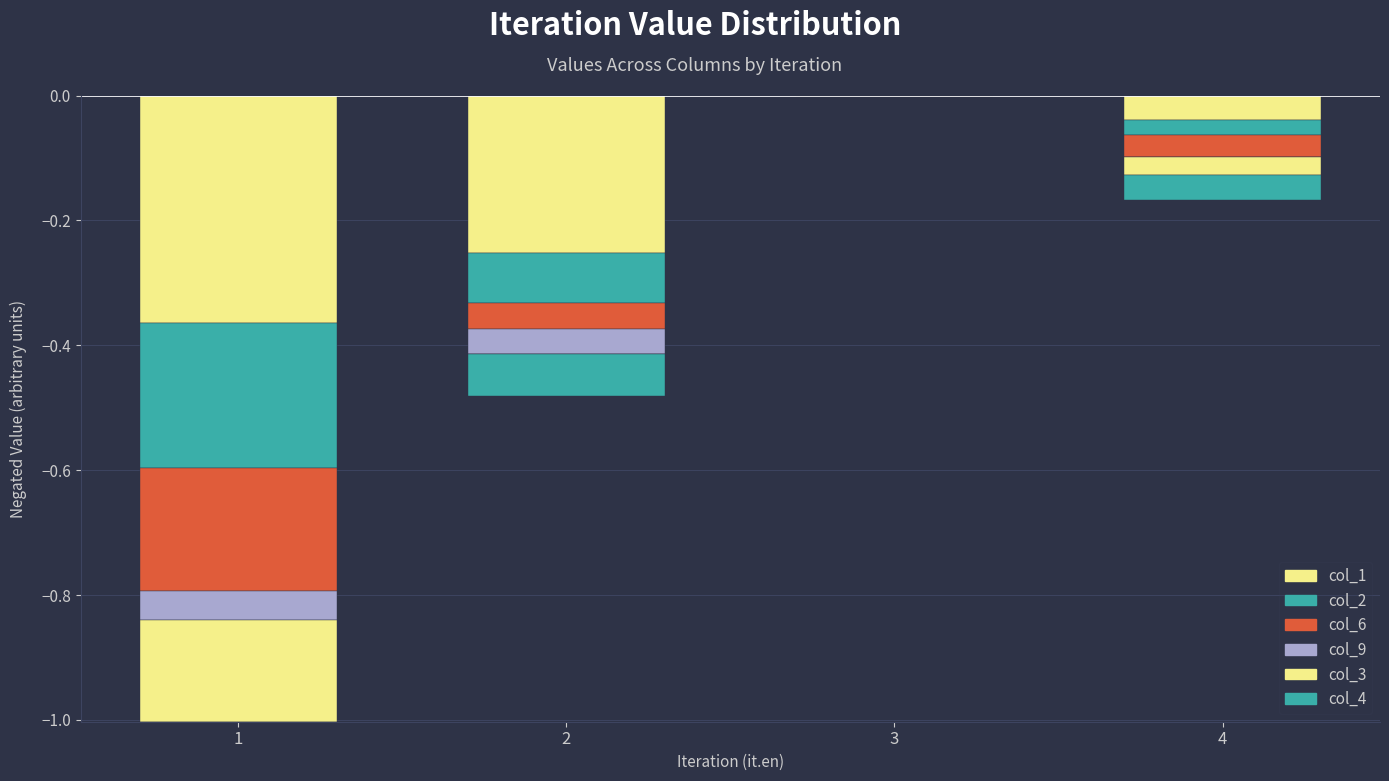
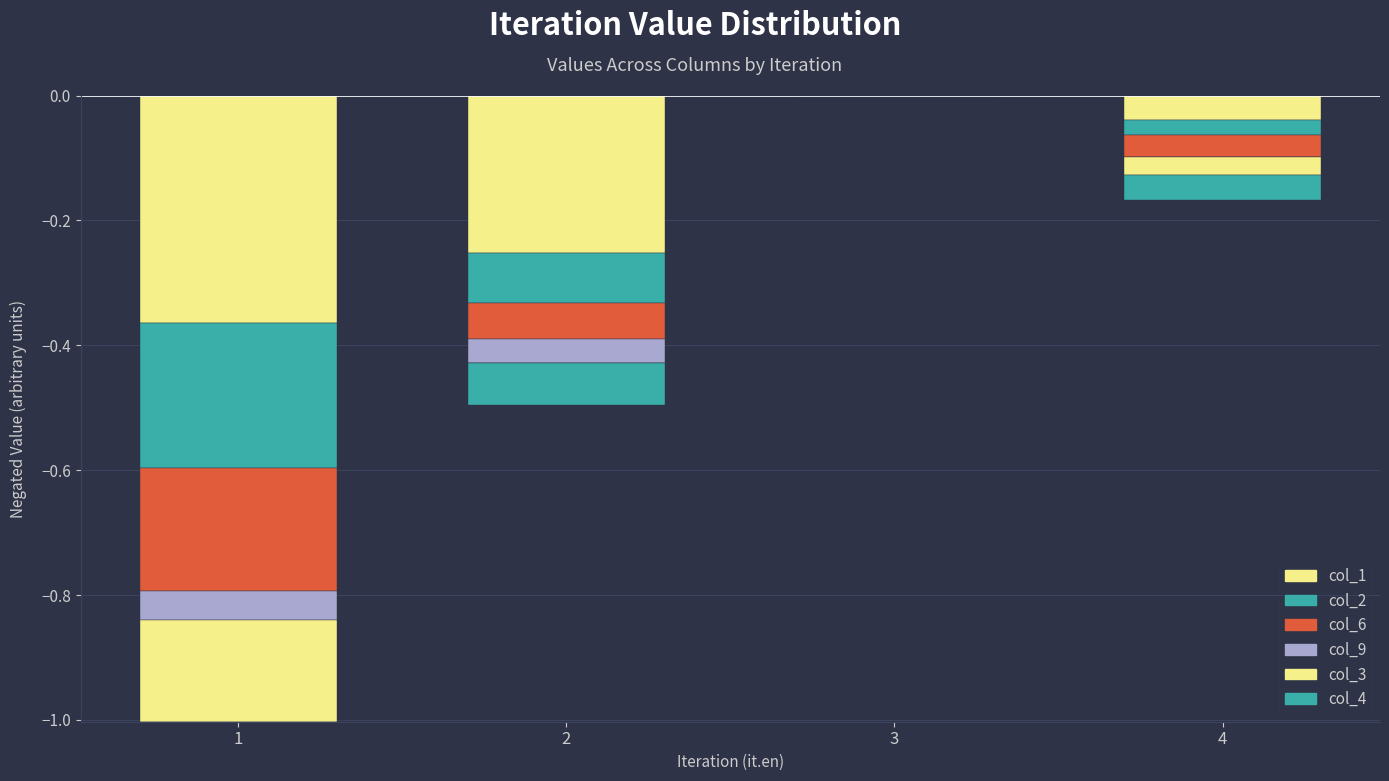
col_6, 2: -0.04 -> -0.06
